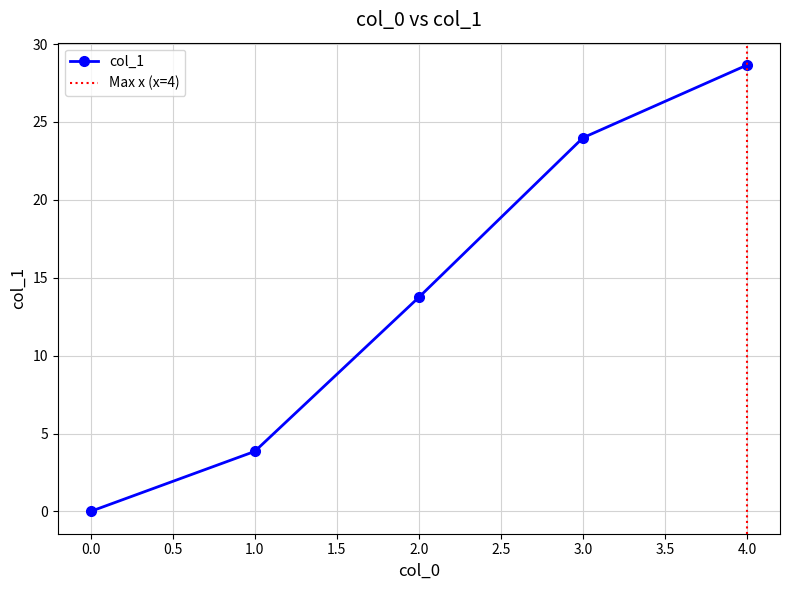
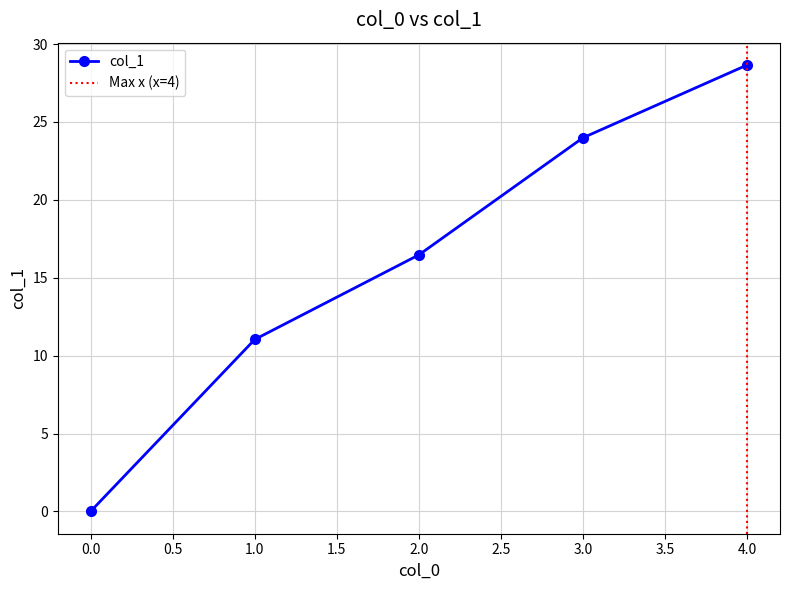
1.0: 3.9 -> 11.0
2.0: 13.7 -> 16.5
